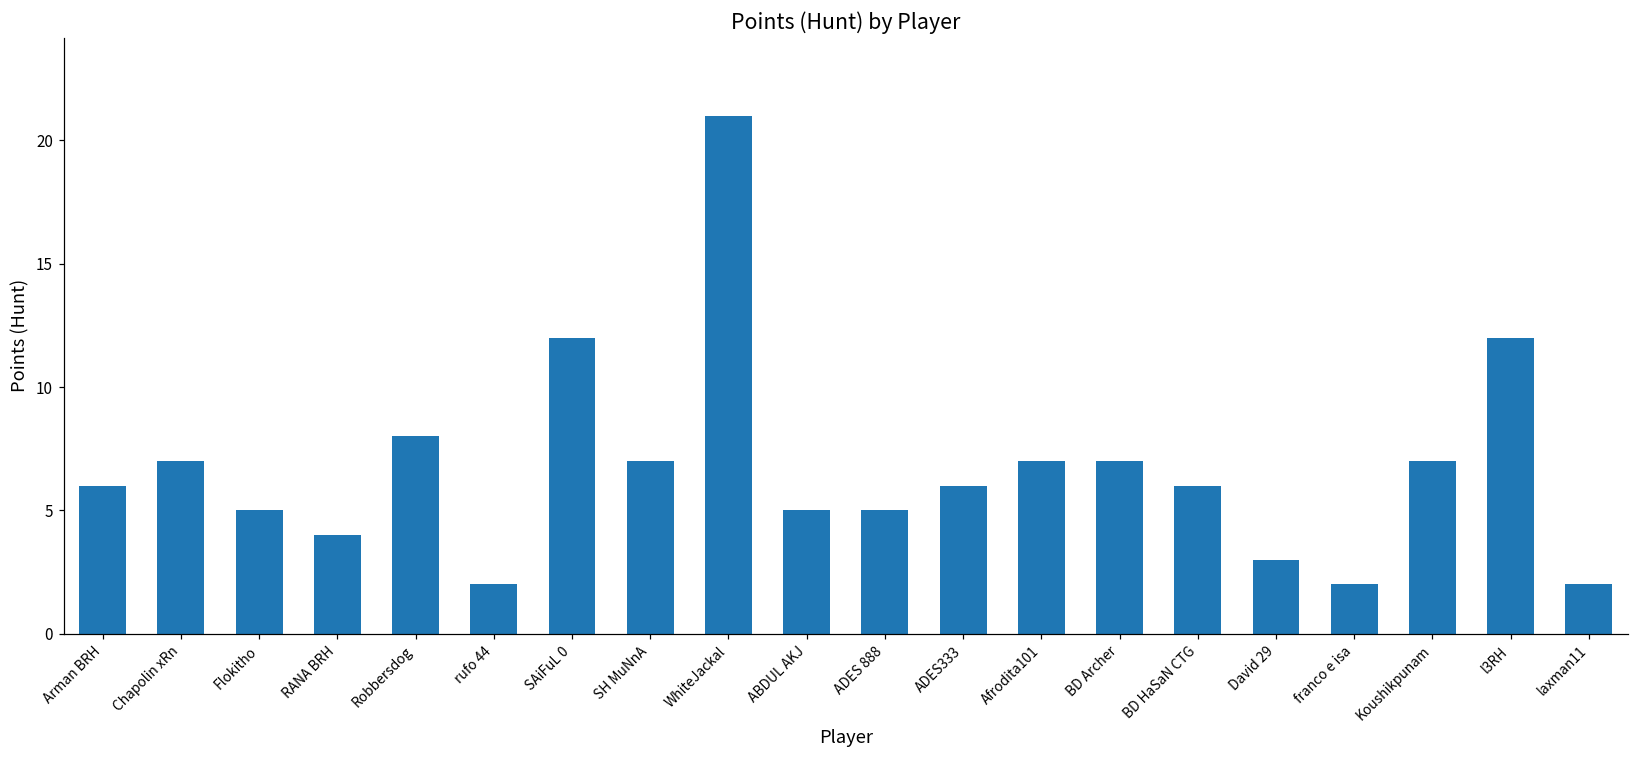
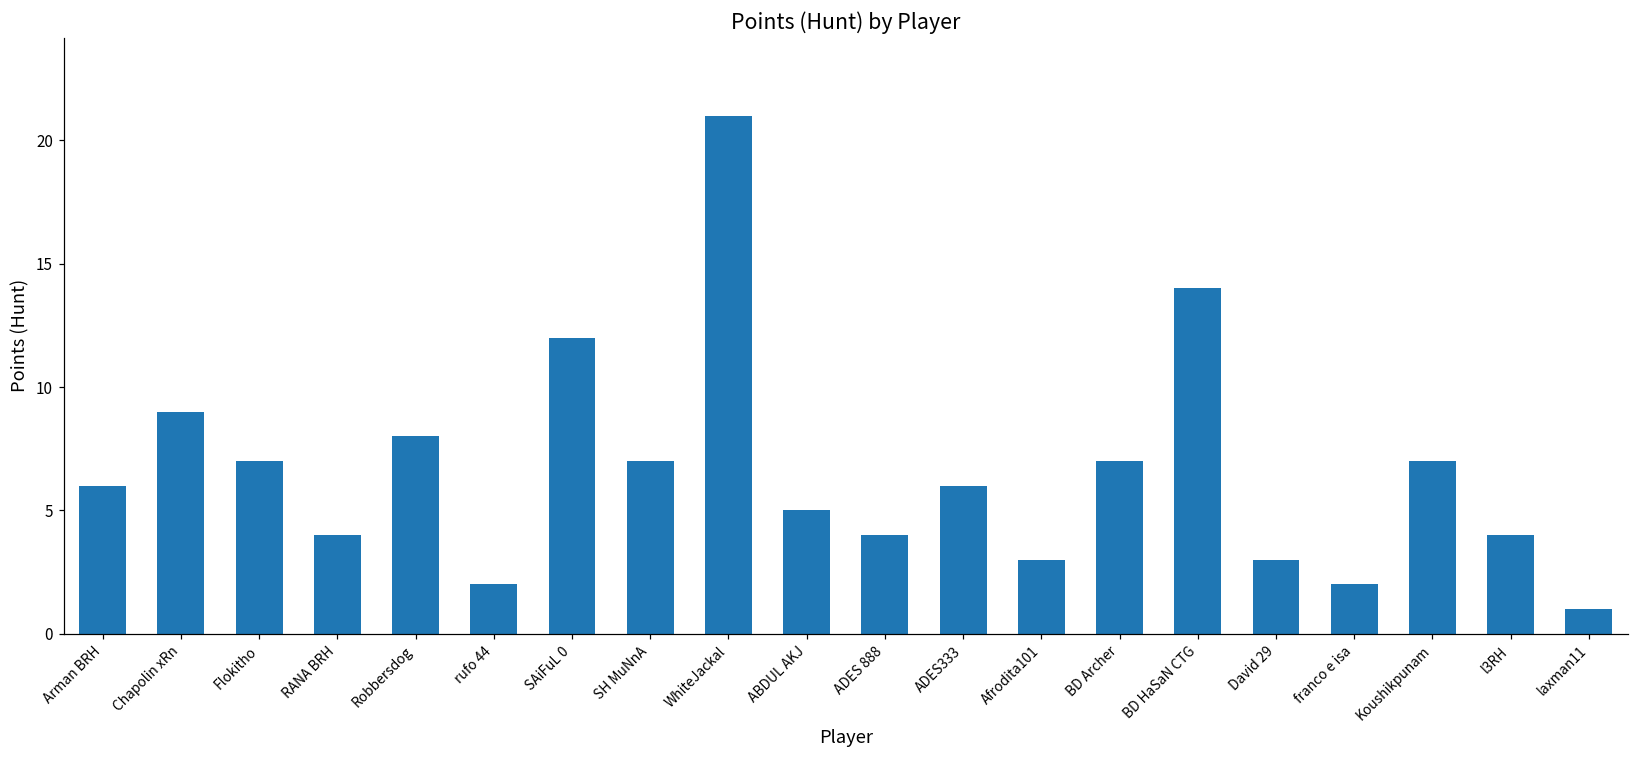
Chapolin xRn: 7 -> 9
Flokitho: 5 -> 7
ADES 888: 5 -> 4
Afrodita101: 7 -> 3
BD HaSaN CTG: 6 -> 14
l3RH: 12 -> 4
laxman11: 2 -> 1
